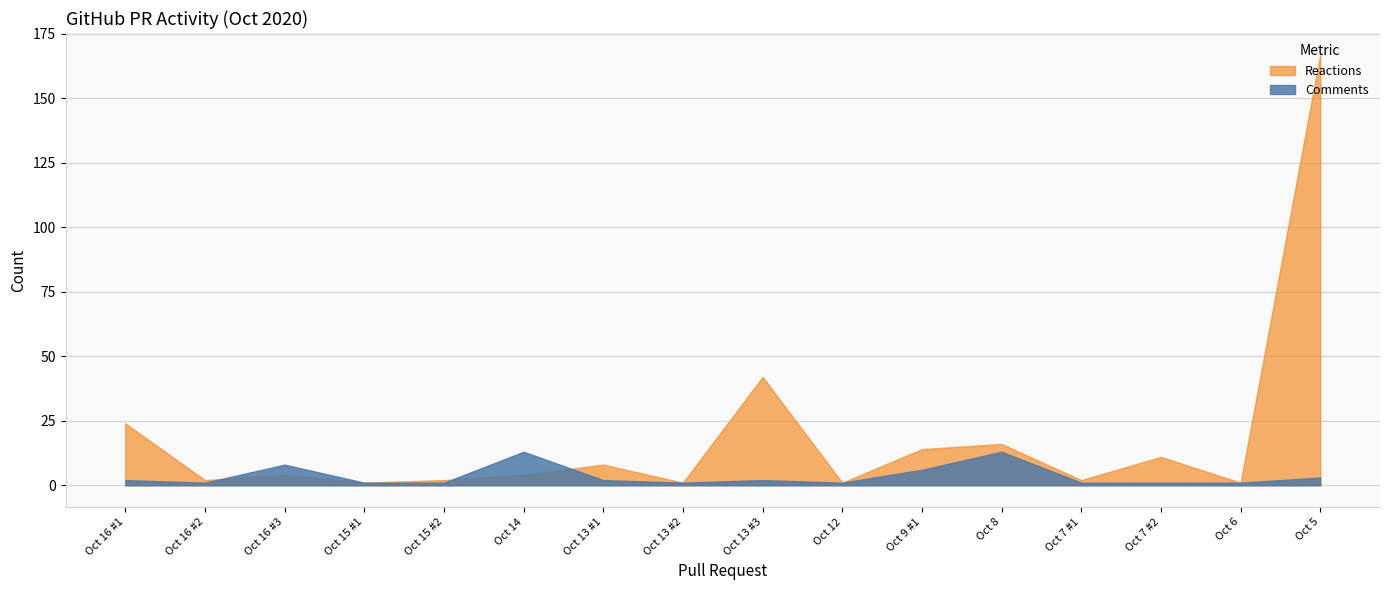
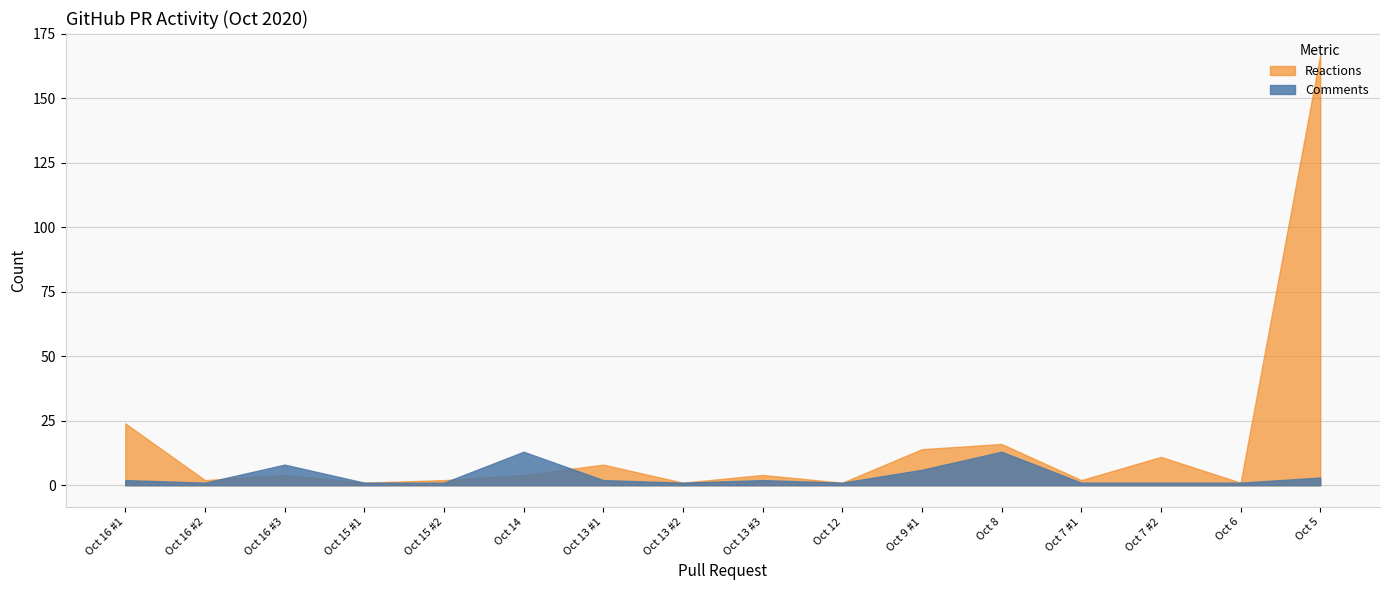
Reactions, Oct 13 #3: 42 -> 4
